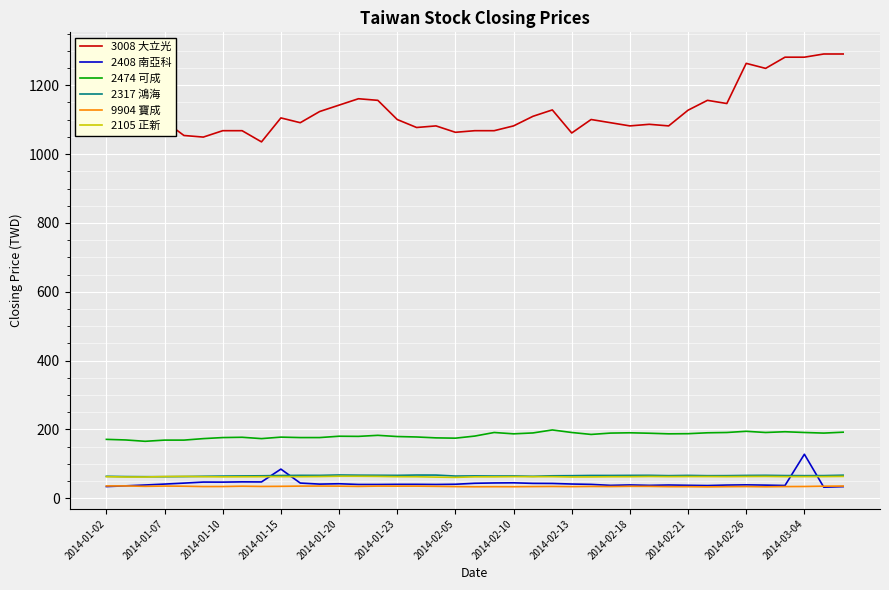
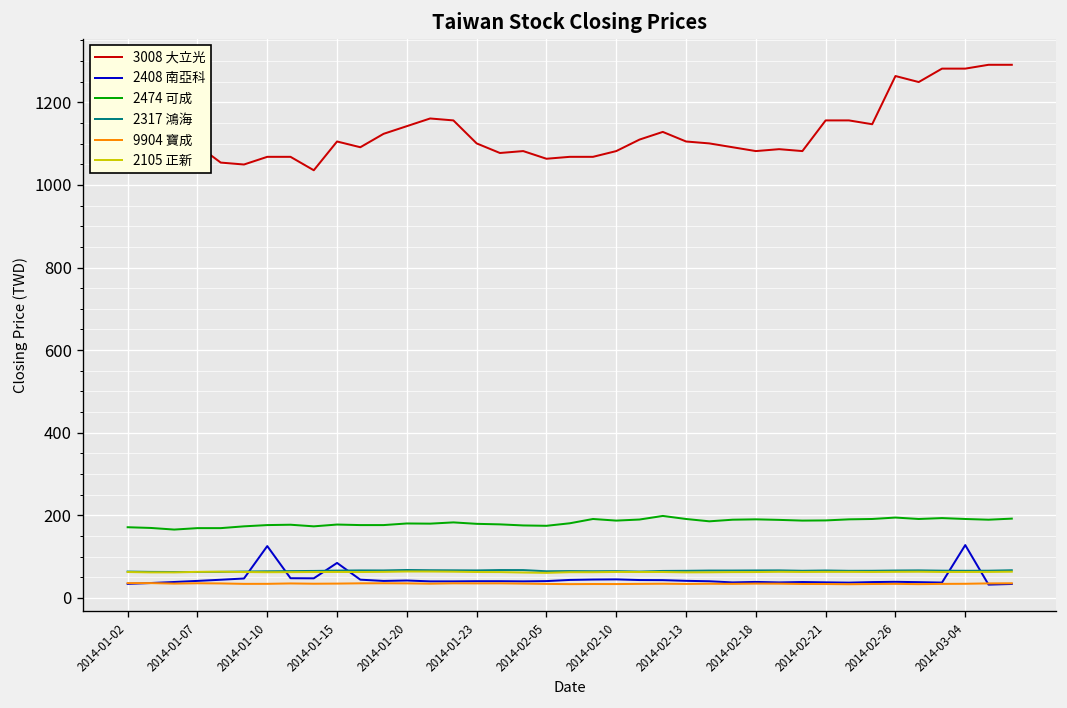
2408 南亞科, 2014-01-10: 50 -> 130
3008 大立光, 2014-02-13: 1060 -> 1110
3008 大立光, 2014-02-21: 1130 -> 1160
